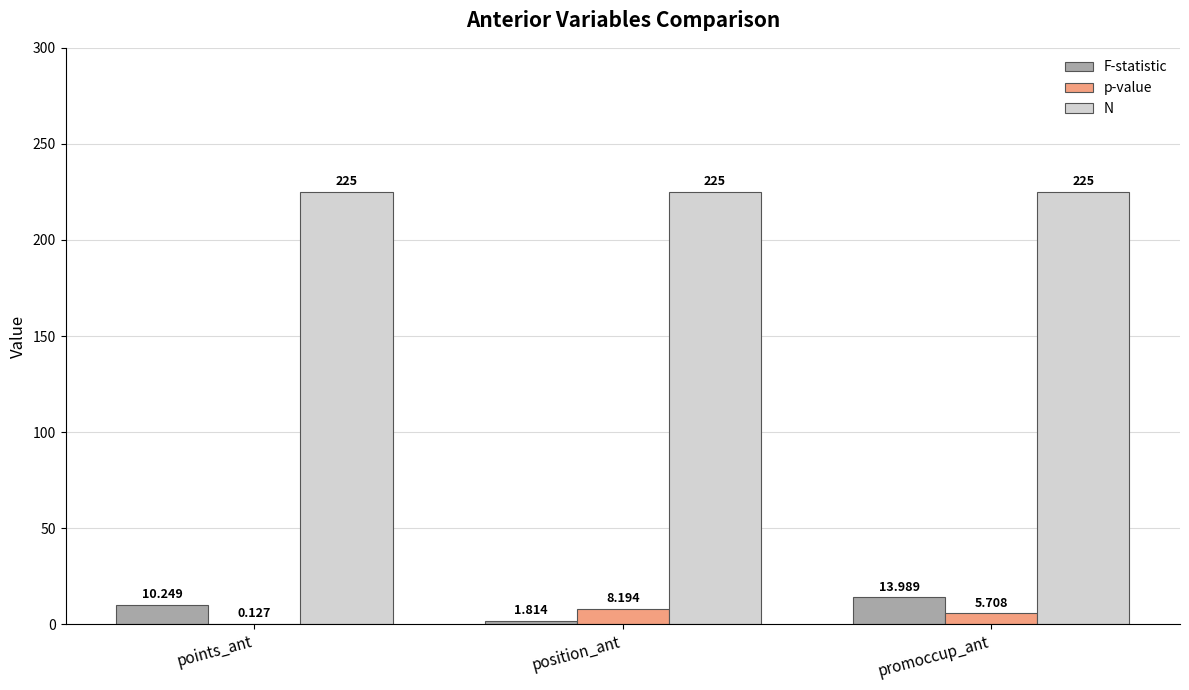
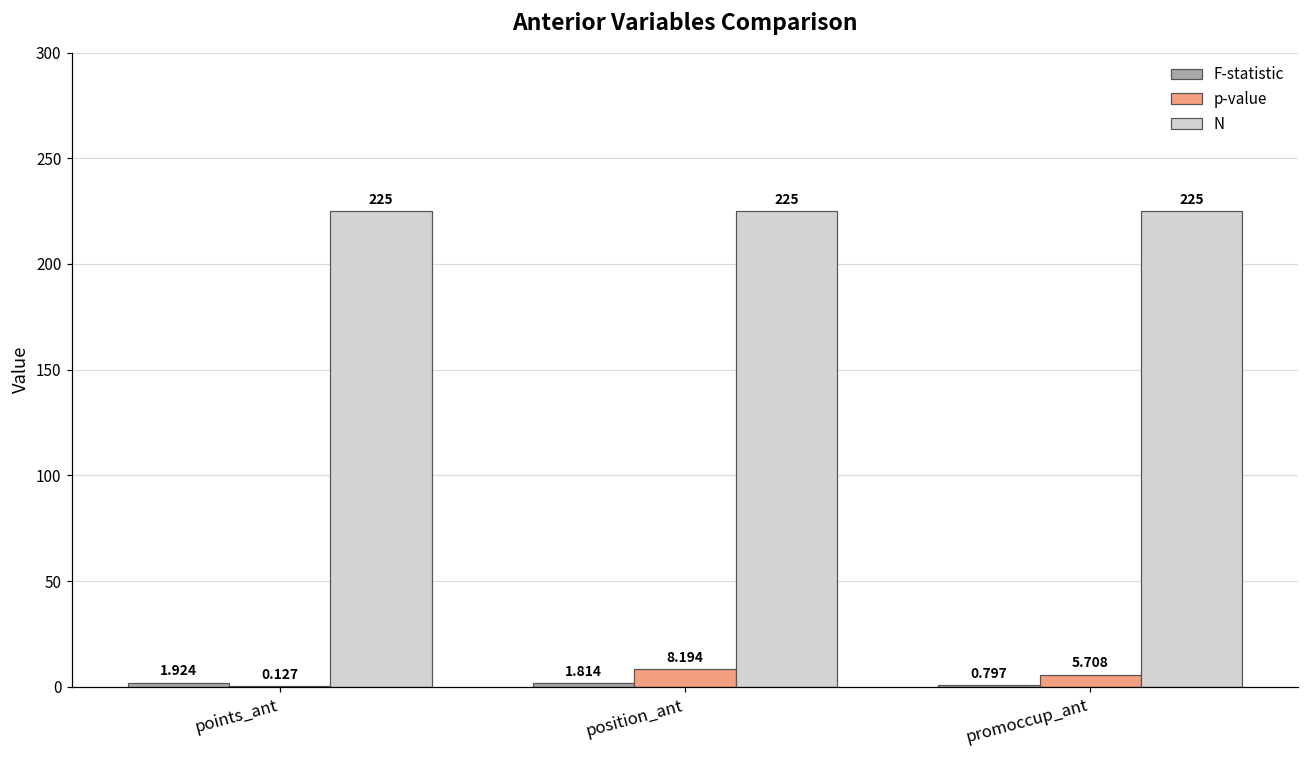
F-statistic, points_ant: 10.249 -> 1.924
F-statistic, promoccup_ant: 13.989 -> 0.797
